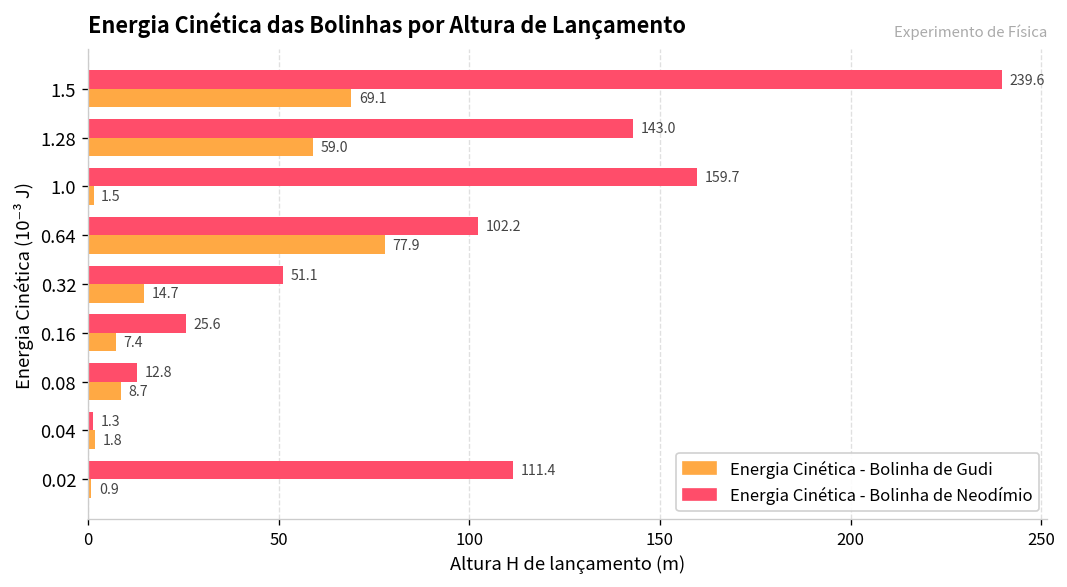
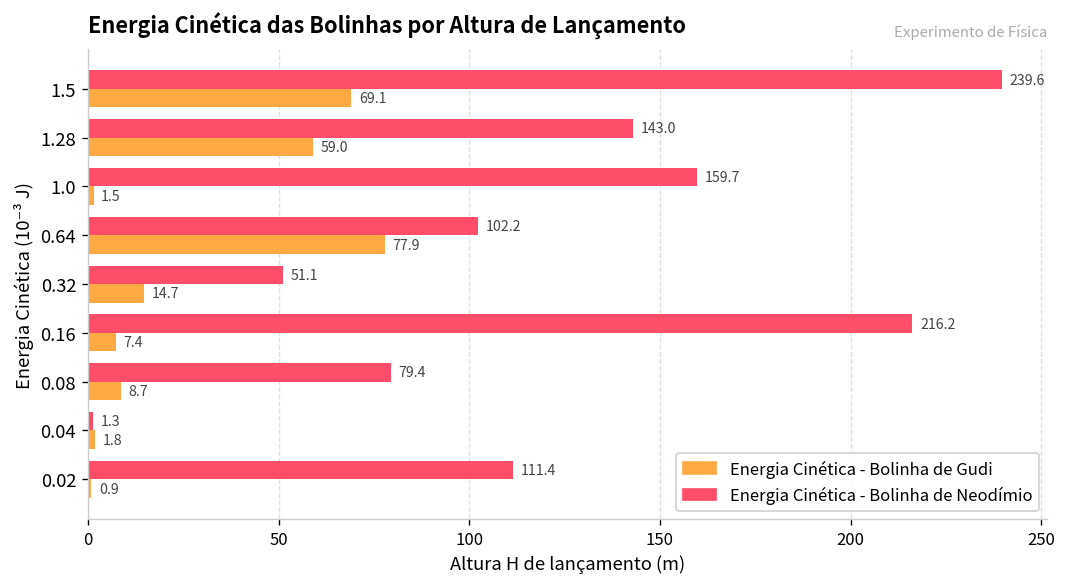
Energia Cinética - Bolinha de Neodímio, 0.16: 25.6 -> 216.2
Energia Cinética - Bolinha de Neodímio, 0.08: 12.8 -> 79.4
